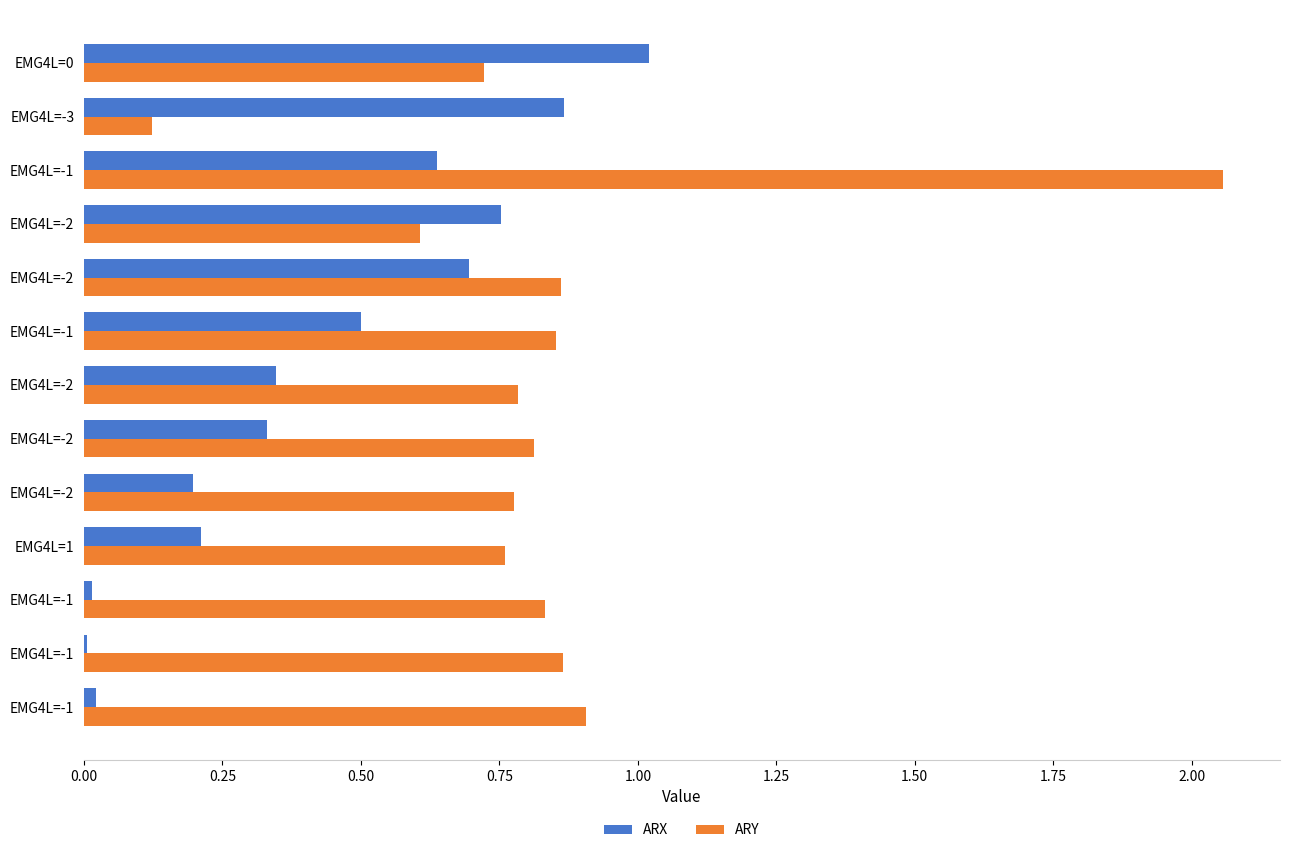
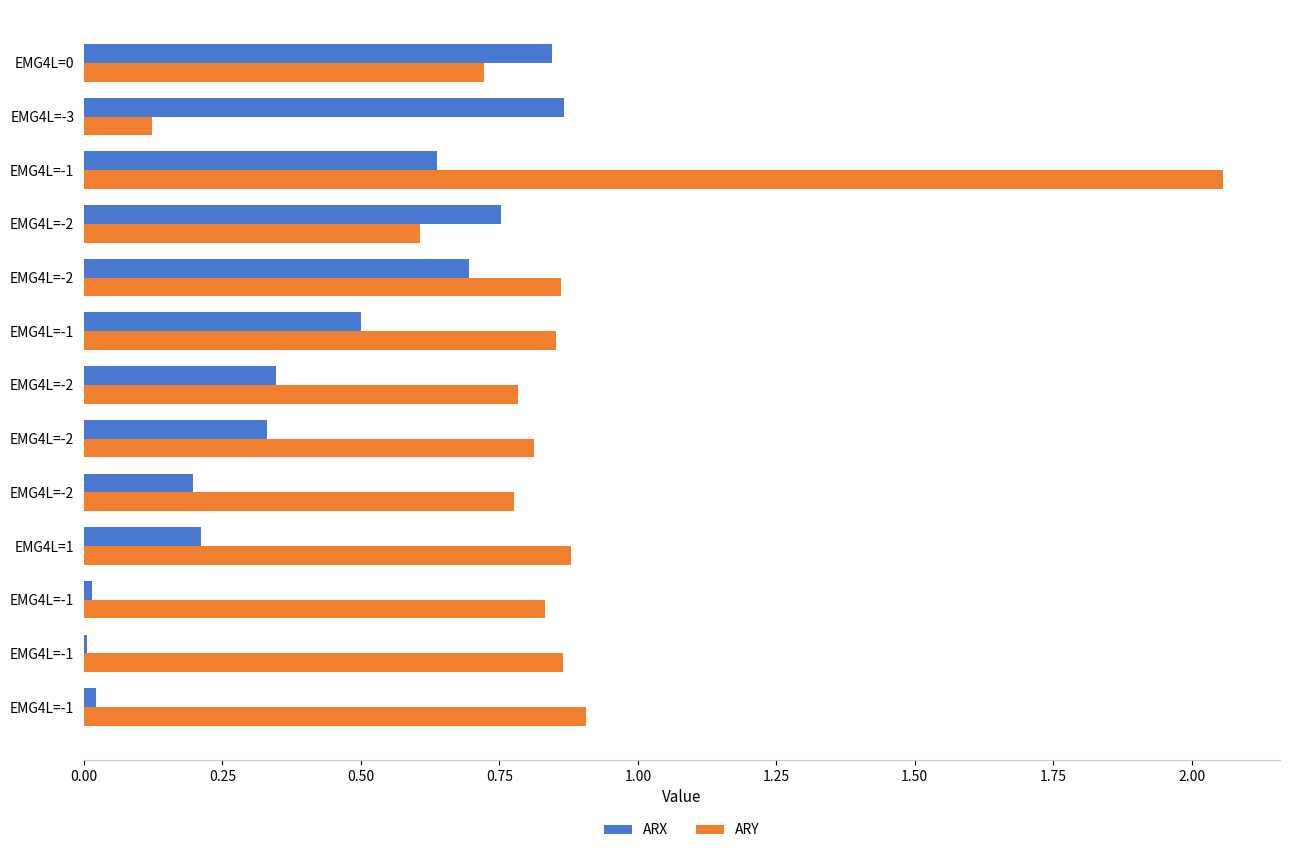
ARX, EMG4L=0: 1.02 -> 0.84
ARY, EMG4L=1: 0.76 -> 0.88
